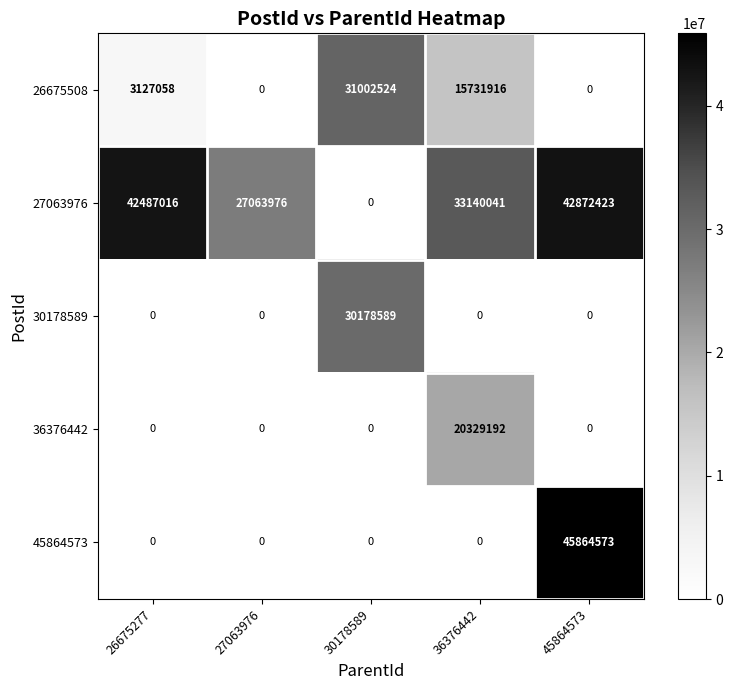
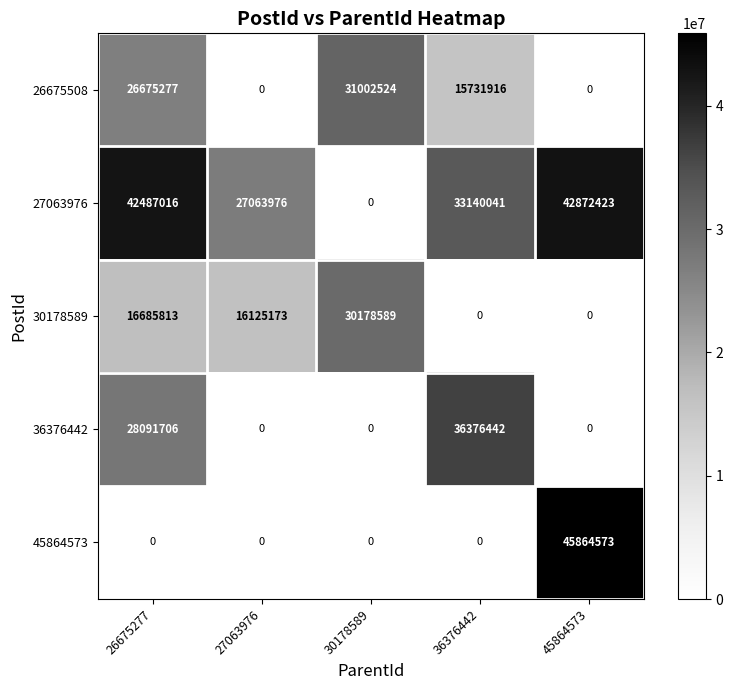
26675508, 26675277: 3127058 -> 26675277
30178589, 26675277: 0 -> 16685813
30178589, 27063976: 0 -> 16125173
36376442, 26675277: 0 -> 28091706
36376442, 36376442: 20329192 -> 36376442
